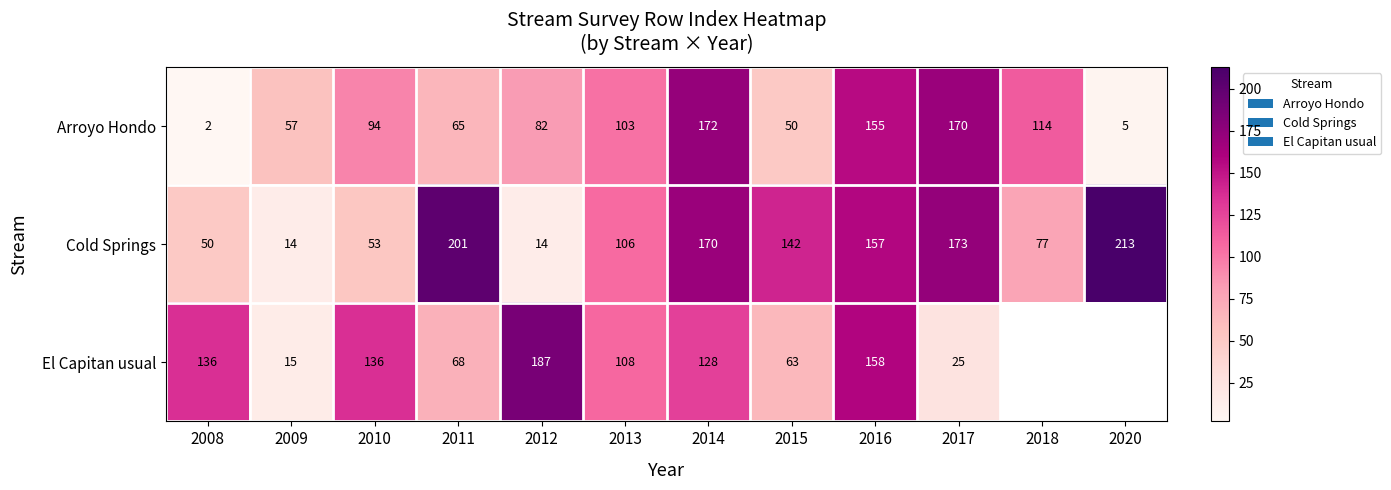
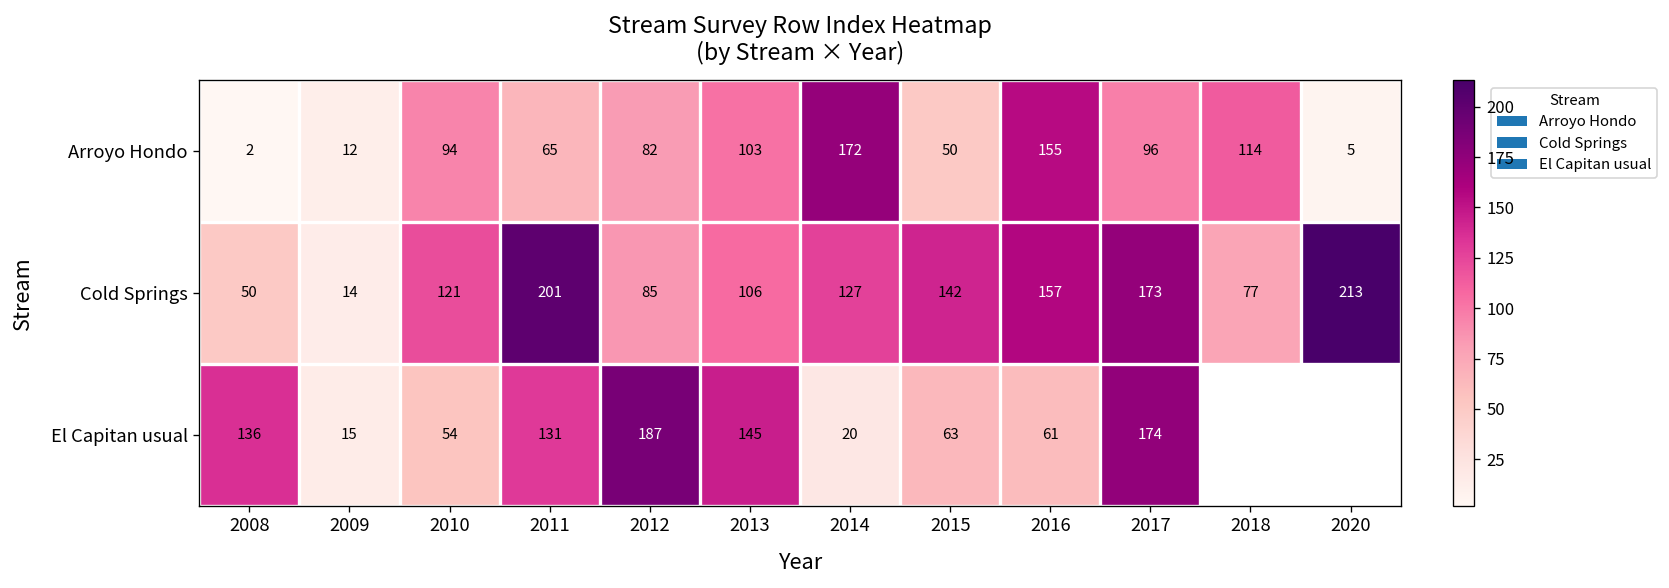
Arroyo Hondo, 2009: 57 -> 12
Arroyo Hondo, 2017: 170 -> 96
Cold Springs, 2010: 53 -> 121
Cold Springs, 2012: 14 -> 85
Cold Springs, 2014: 170 -> 127
El Capitan usual, 2010: 136 -> 54
El Capitan usual, 2011: 68 -> 131
El Capitan usual, 2013: 108 -> 145
El Capitan usual, 2014: 128 -> 20
El Capitan usual, 2016: 158 -> 61
El Capitan usual, 2017: 25 -> 174
